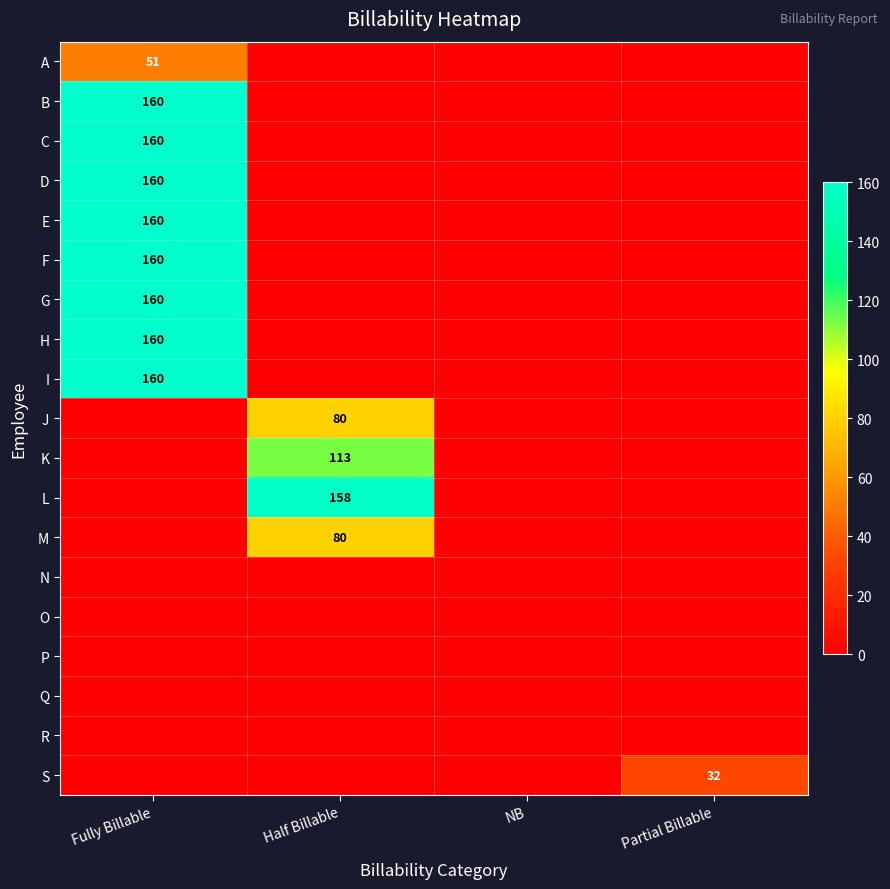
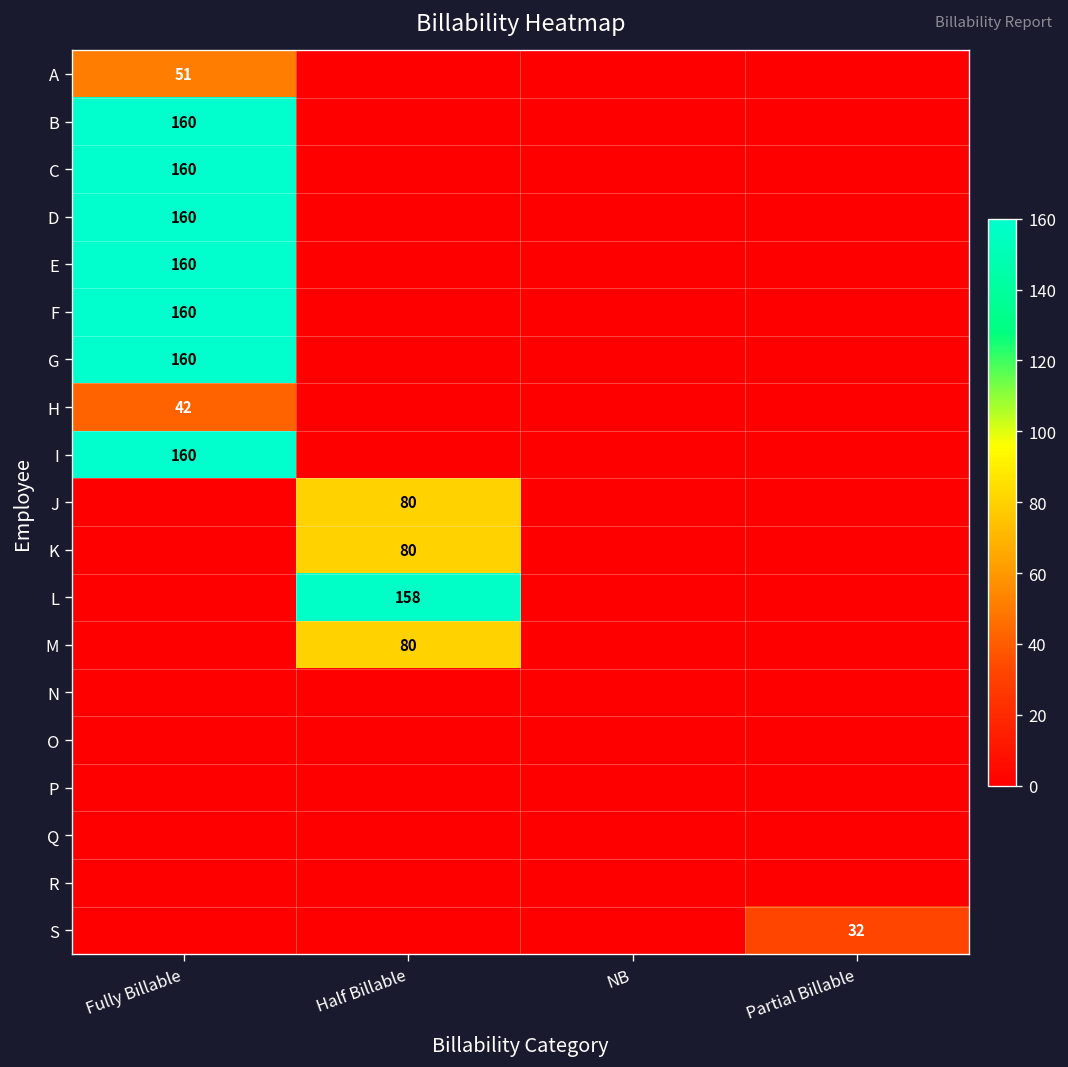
H, Fully Billable: 160 -> 42
K, Half Billable: 113 -> 80
